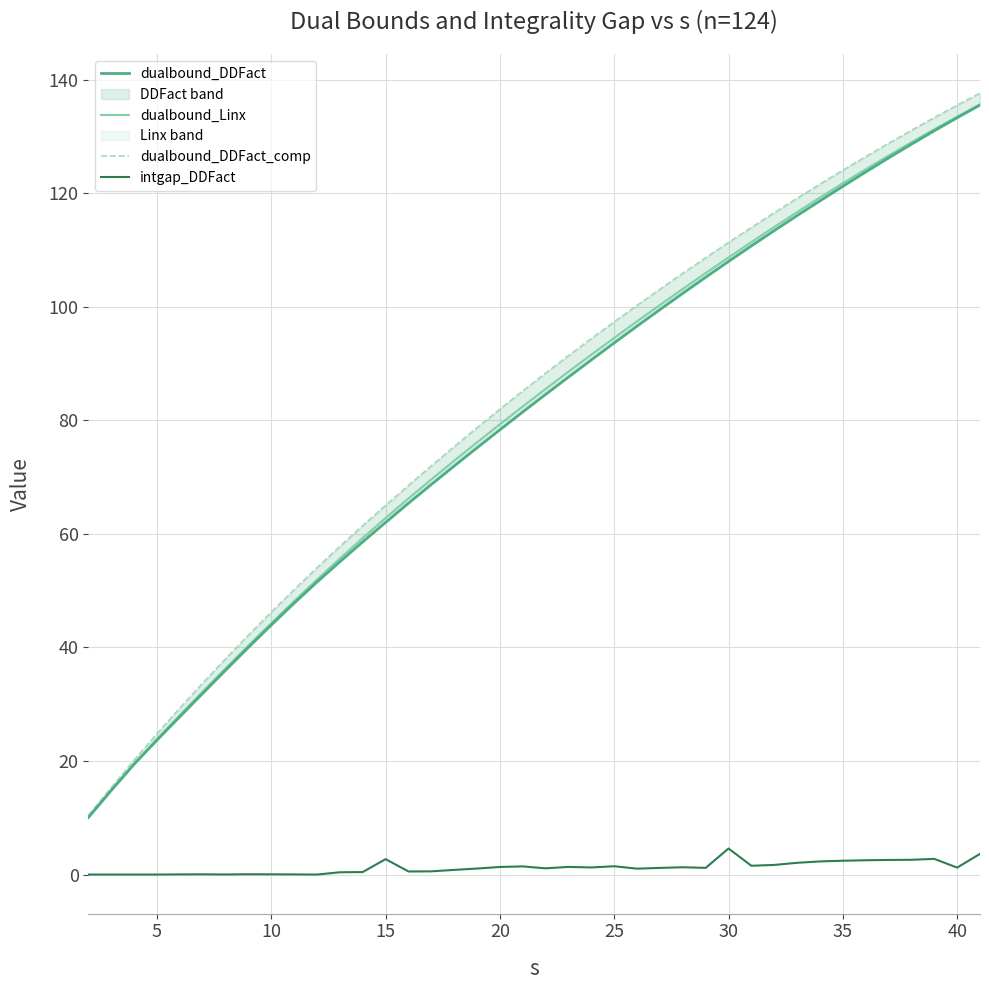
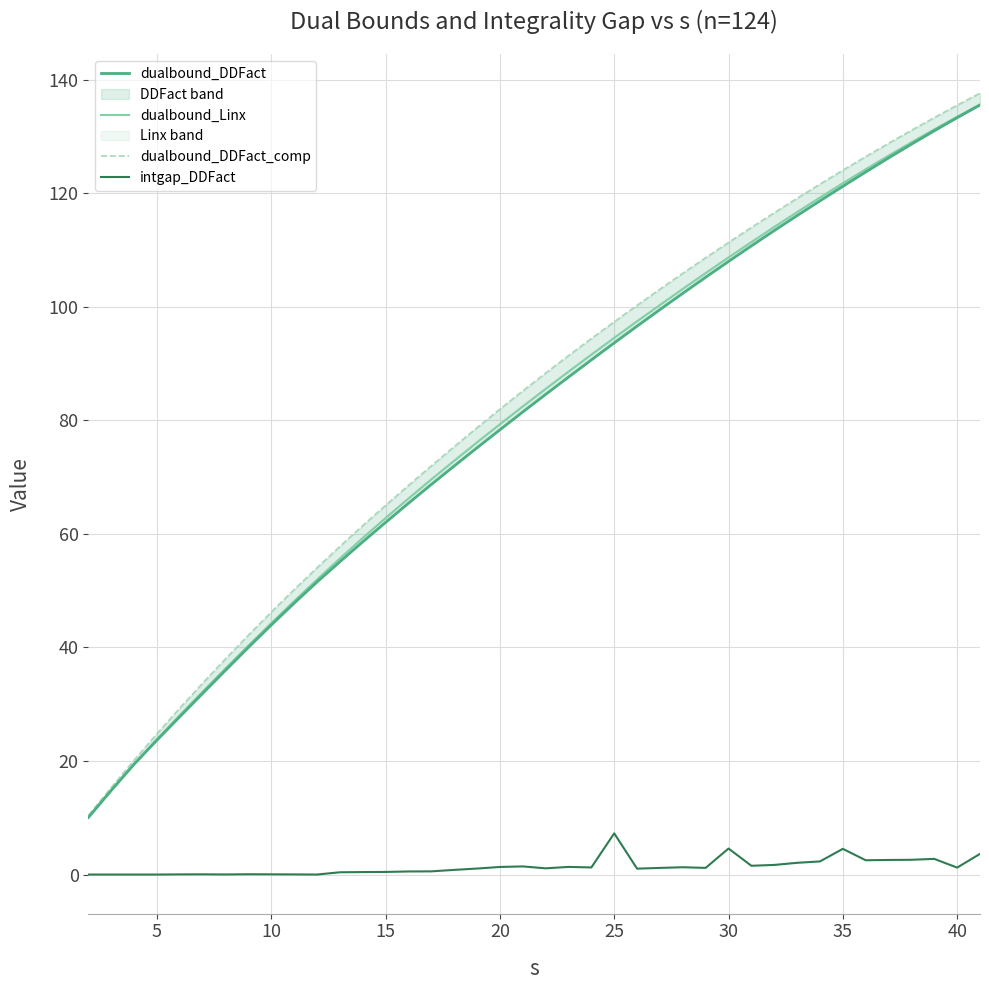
intgap_DDFact, 15: 3 -> 0
intgap_DDFact, 25: 1 -> 7
intgap_DDFact, 35: 2 -> 5
